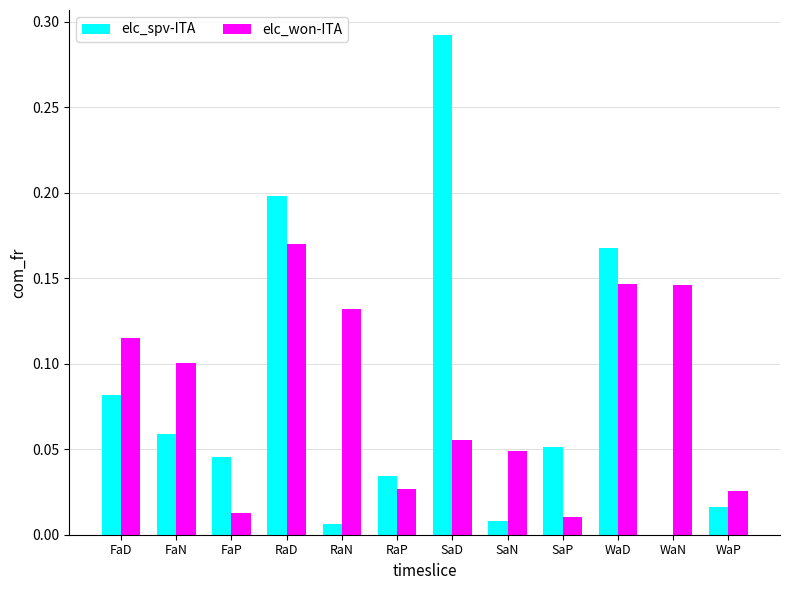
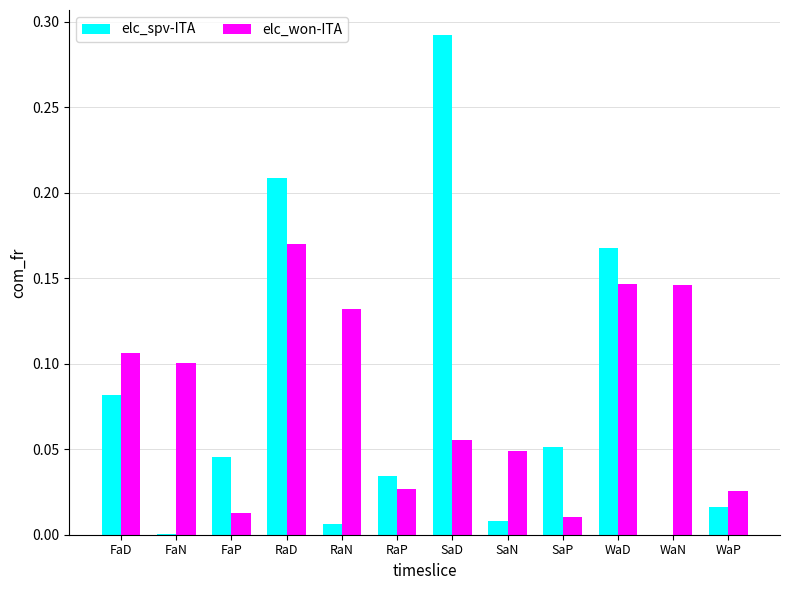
elc_won-ITA, FaD: 0.115 -> 0.106
elc_spv-ITA, FaN: 0.059 -> 0.001
elc_spv-ITA, RaD: 0.198 -> 0.209
